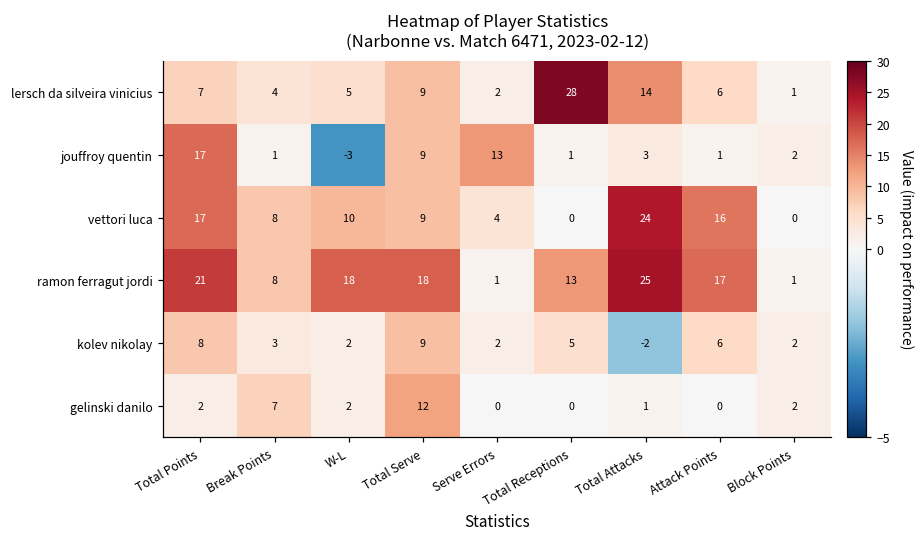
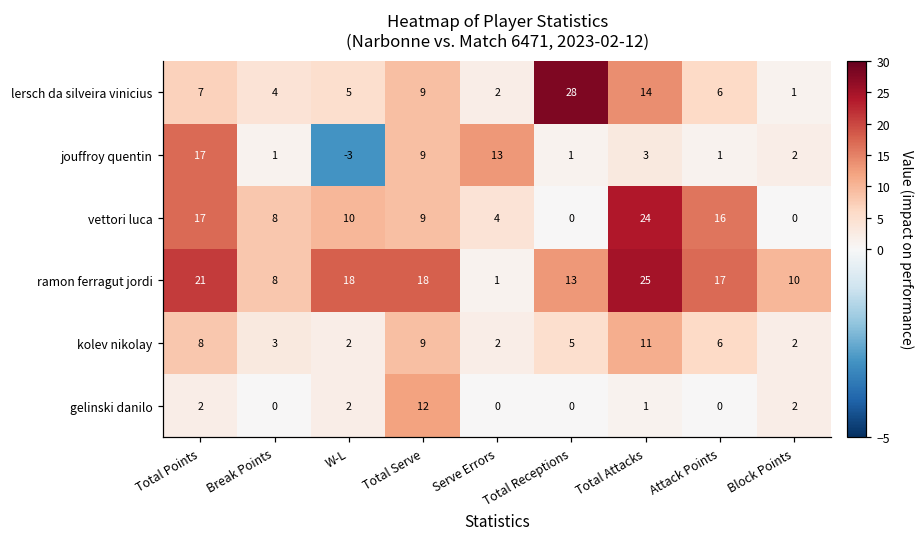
ramon ferragut jordi, Block Points: 1 -> 10
kolev nikolay, Total Attacks: -2 -> 11
gelinski danilo, Break Points: 7 -> 0
